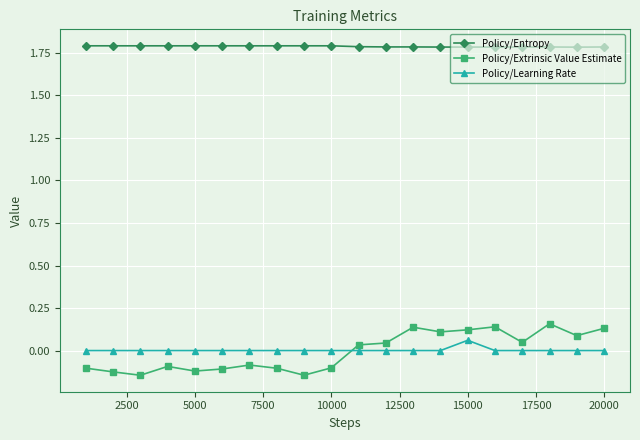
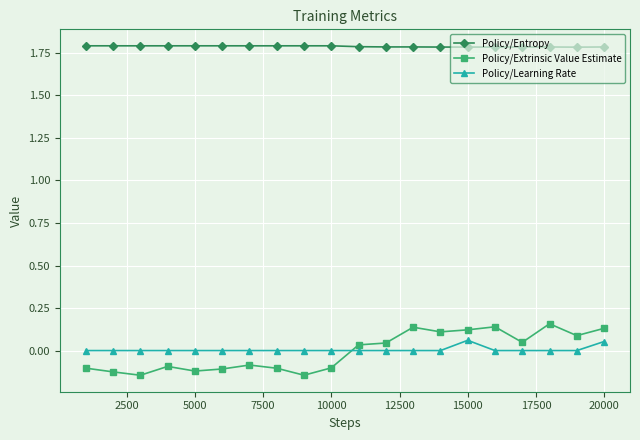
Policy/Learning Rate, 20000: 0.00 -> 0.05
